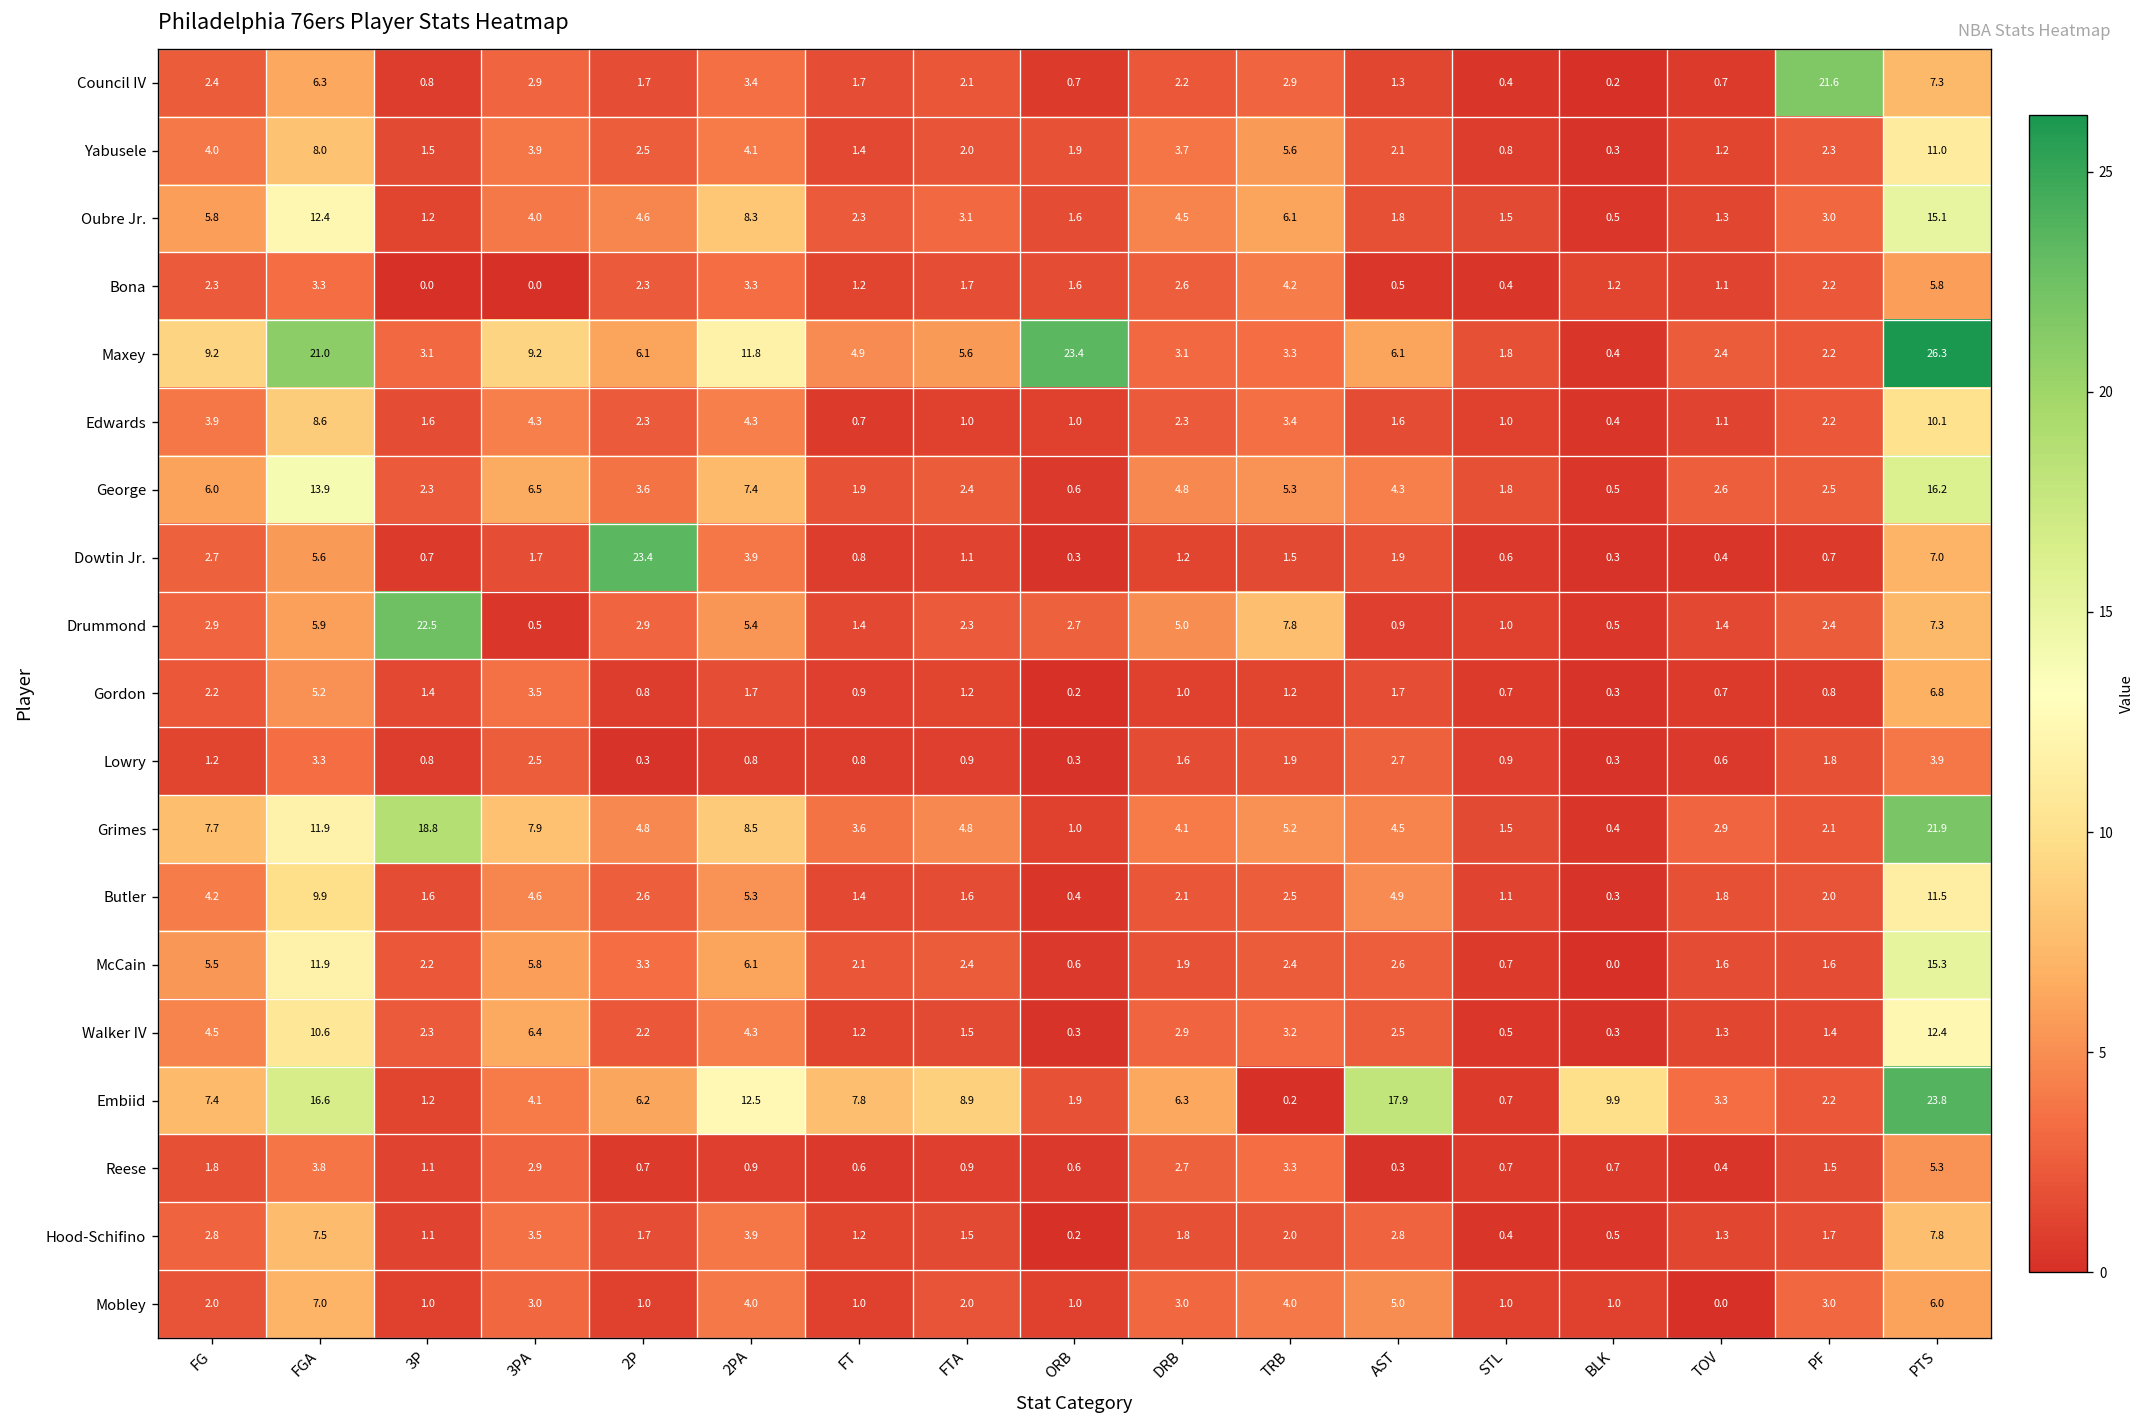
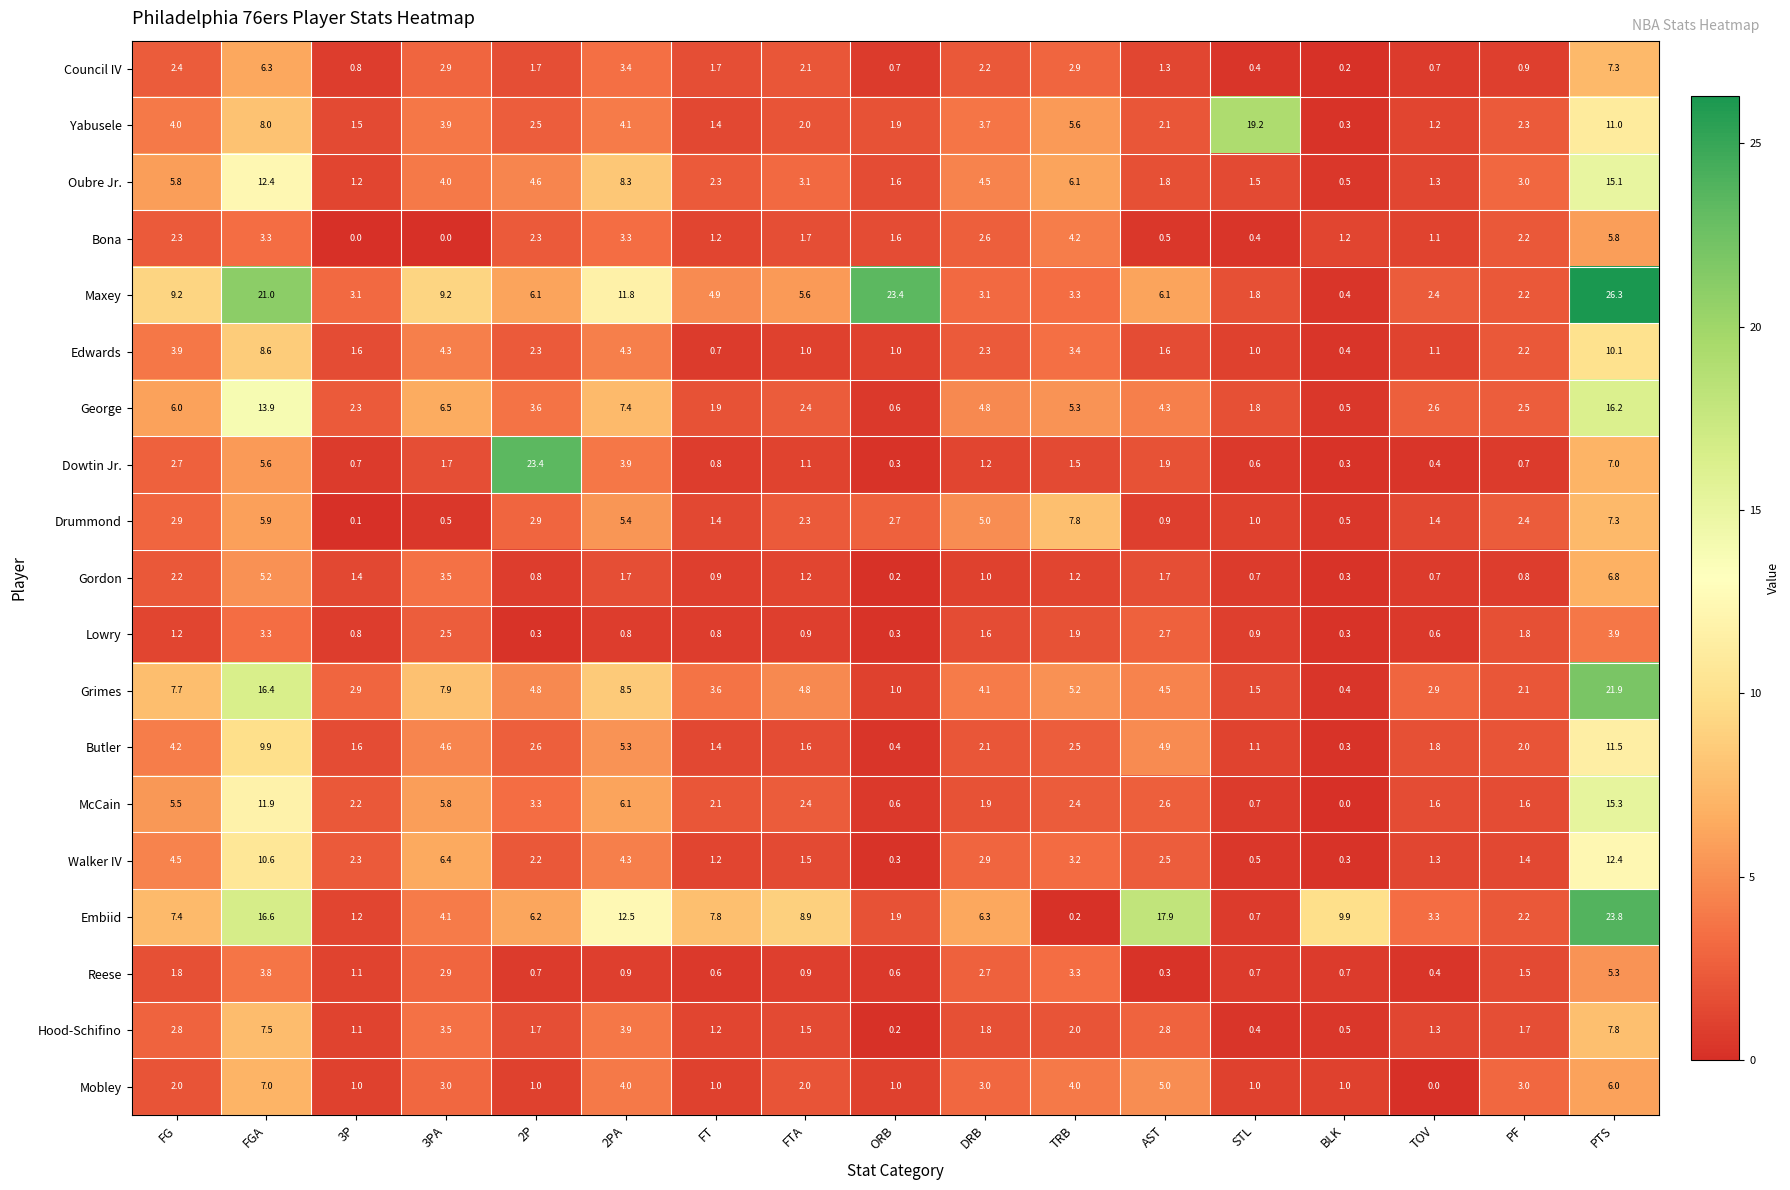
Council IV, PF: 21.6 -> 0.9
Yabusele, STL: 0.8 -> 19.2
Drummond, 3P: 22.5 -> 0.1
Grimes, FGA: 11.9 -> 16.4
Grimes, 3P: 18.8 -> 2.9
